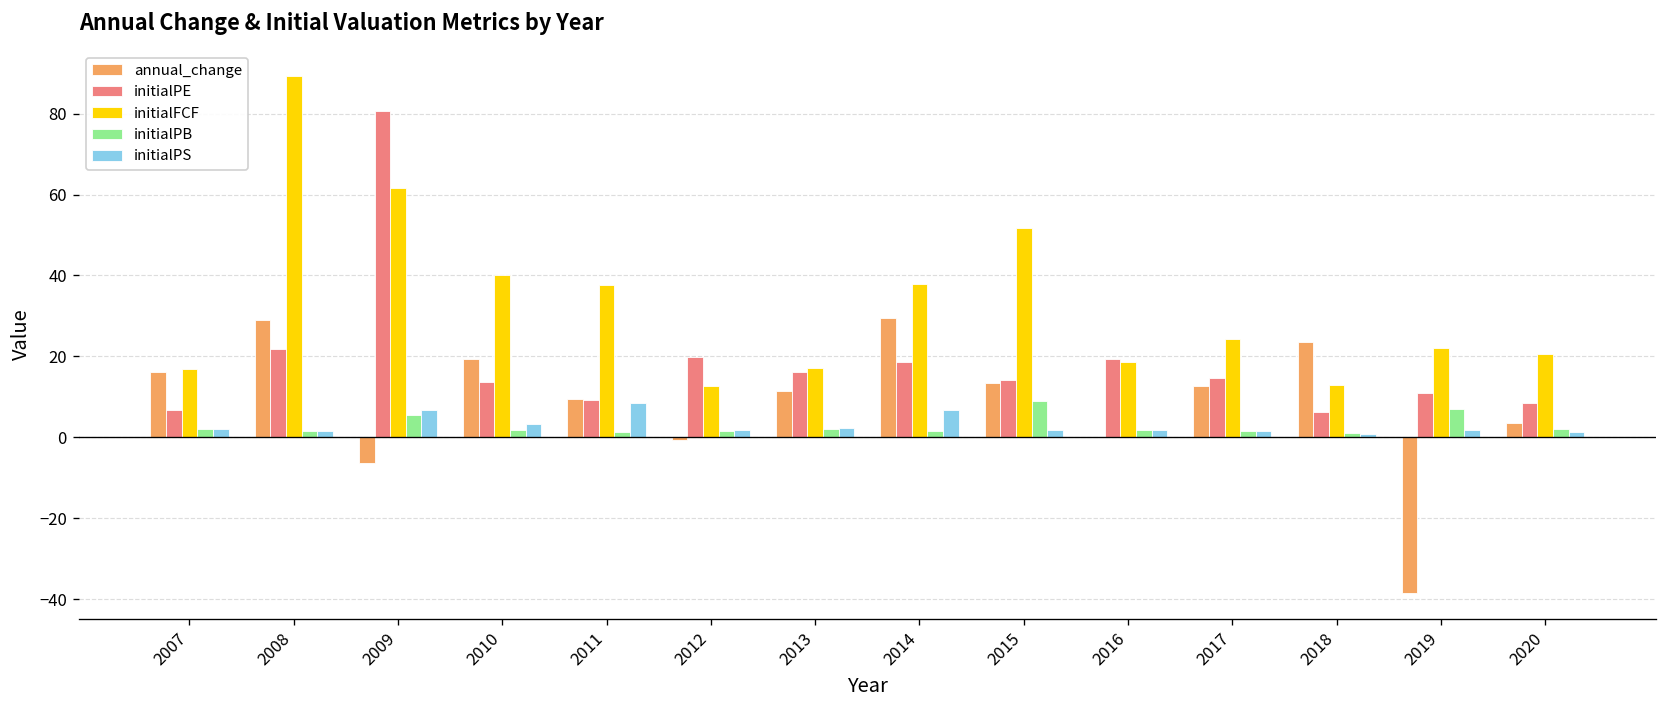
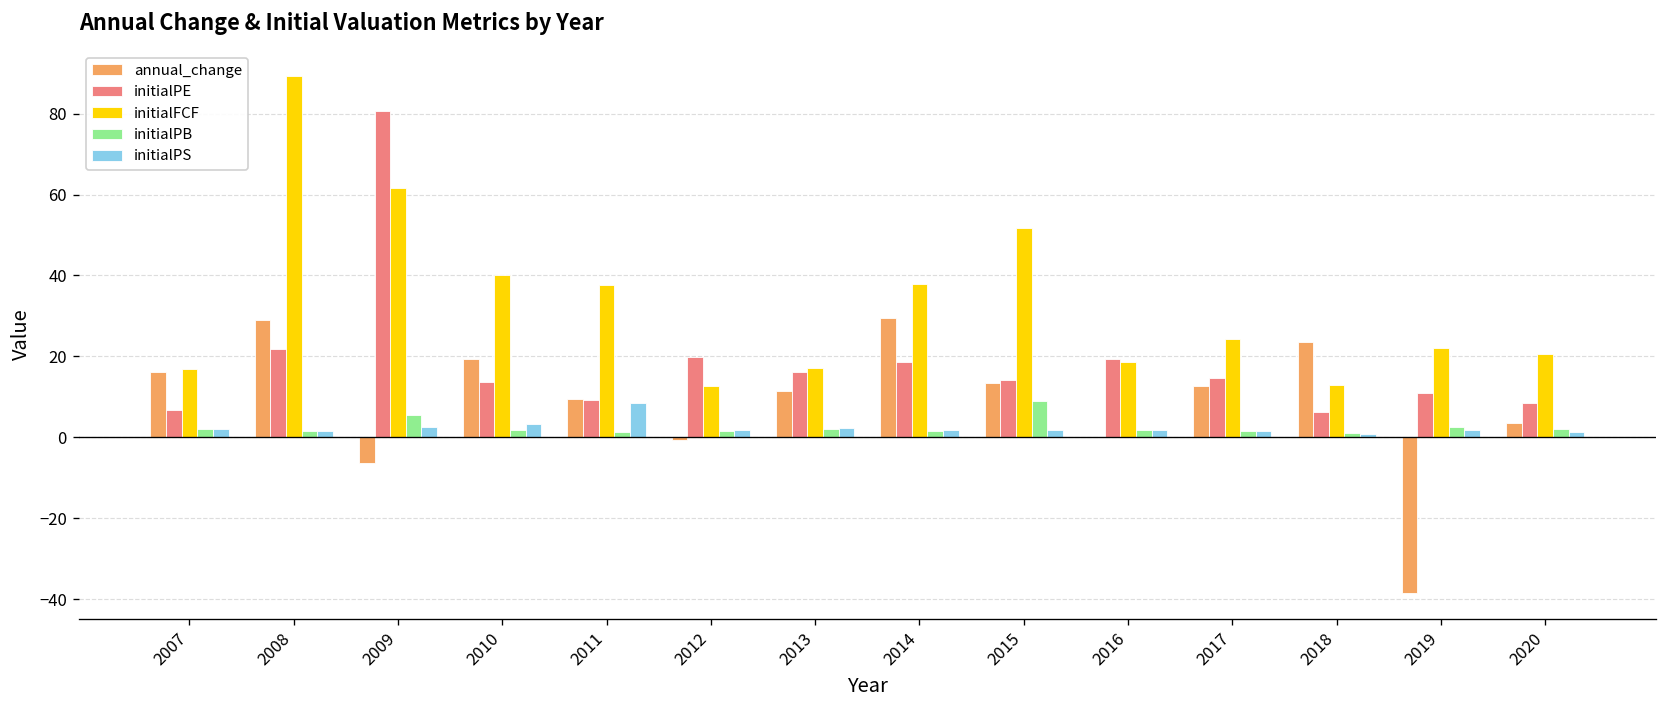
initialPS, 2009: 7 -> 3
initialPS, 2014: 7 -> 2
initialPB, 2019: 7 -> 2
